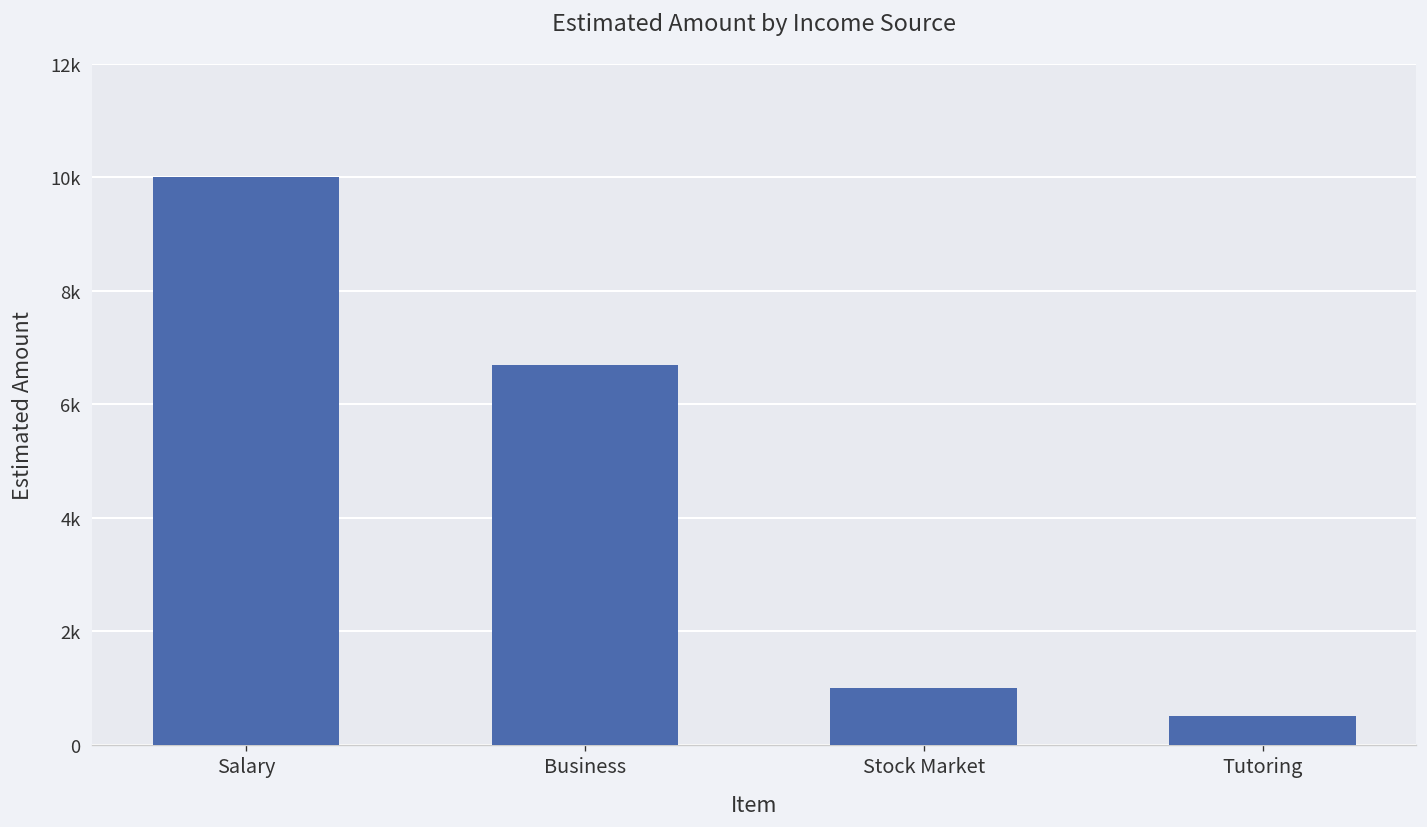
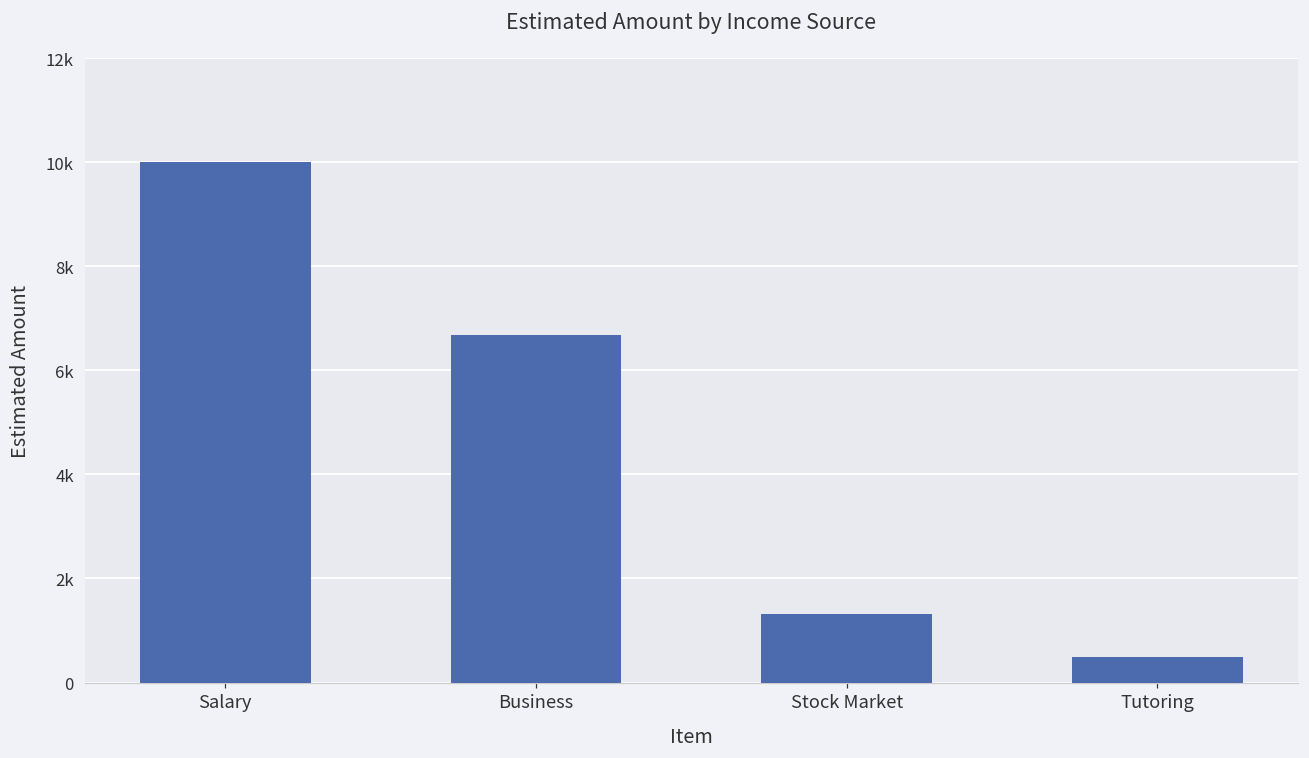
Stock Market: 1000 -> 1300
